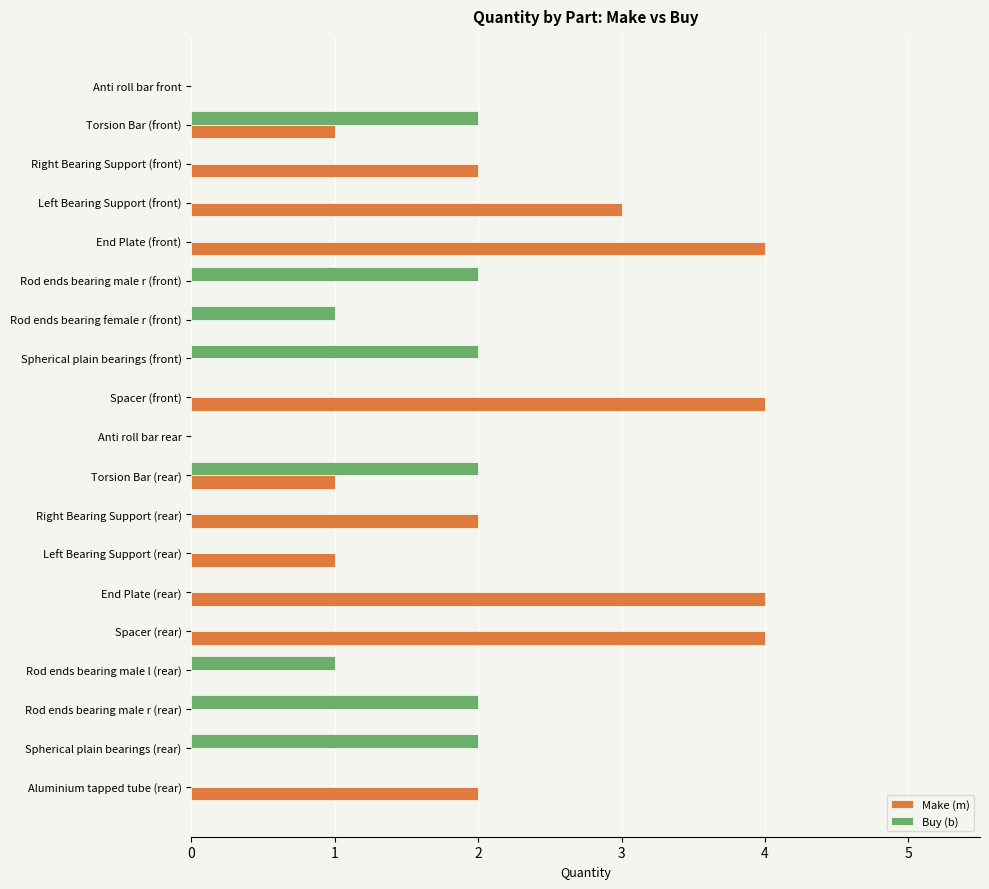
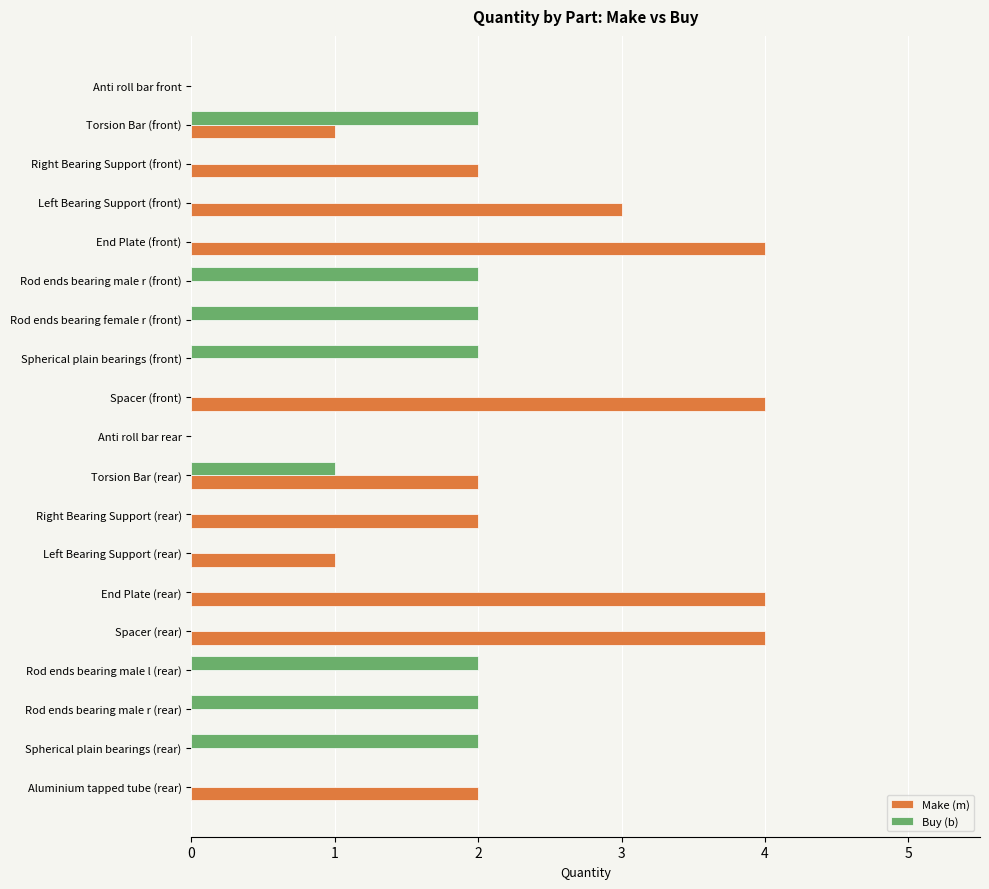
Buy (b), Rod ends bearing female r (front): 1 -> 2
Buy (b), Torsion Bar (rear): 2 -> 1
Make (m), Torsion Bar (rear): 1 -> 2
Buy (b), Rod ends bearing male l (rear): 1 -> 2
